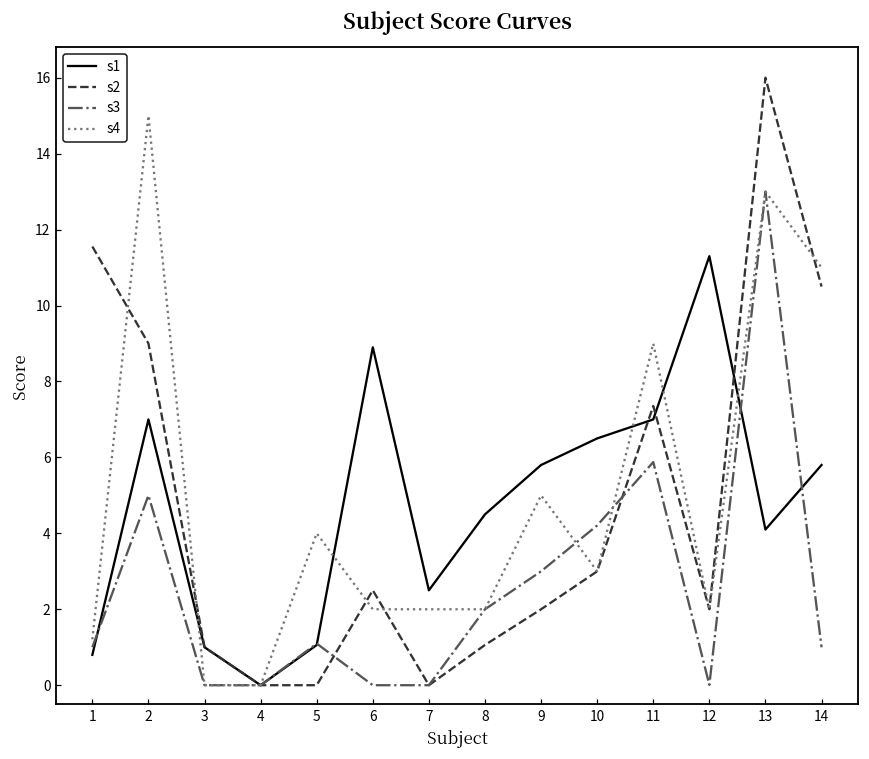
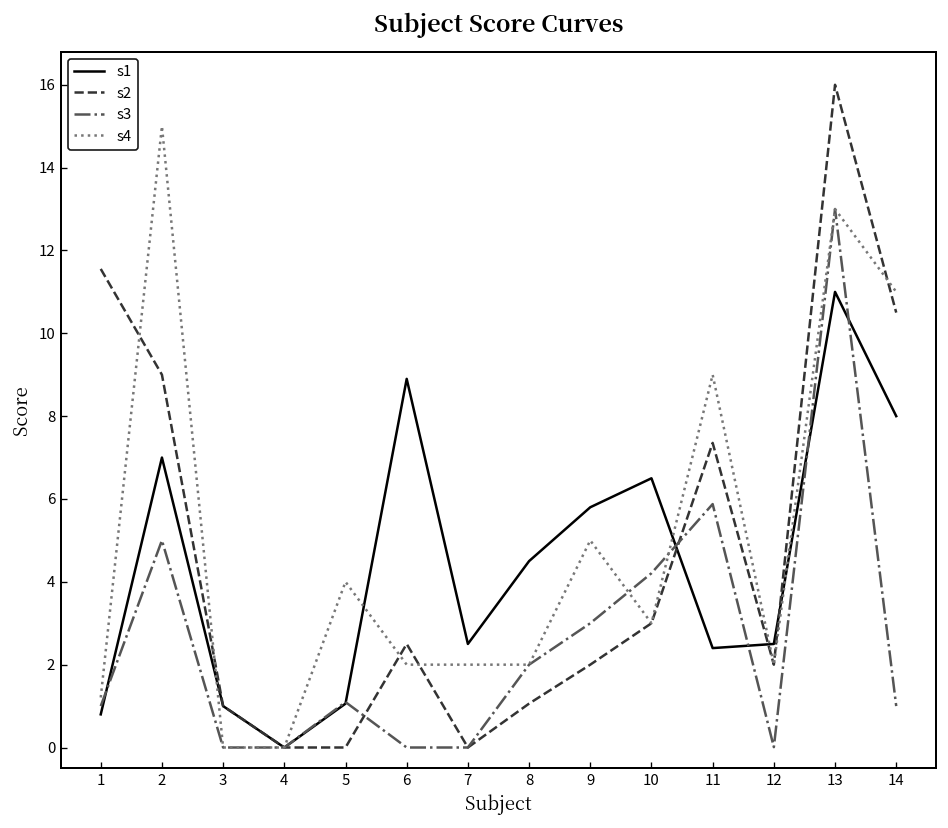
s1, 11: 7.0 -> 2.4
s1, 12: 11.3 -> 2.5
s1, 13: 4.1 -> 11.0
s1, 14: 5.8 -> 8.0
